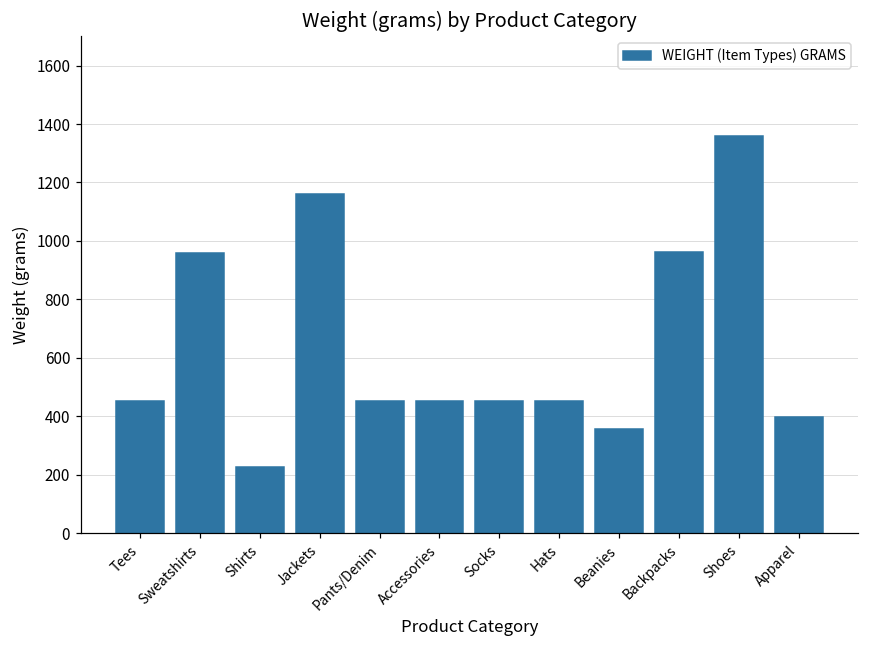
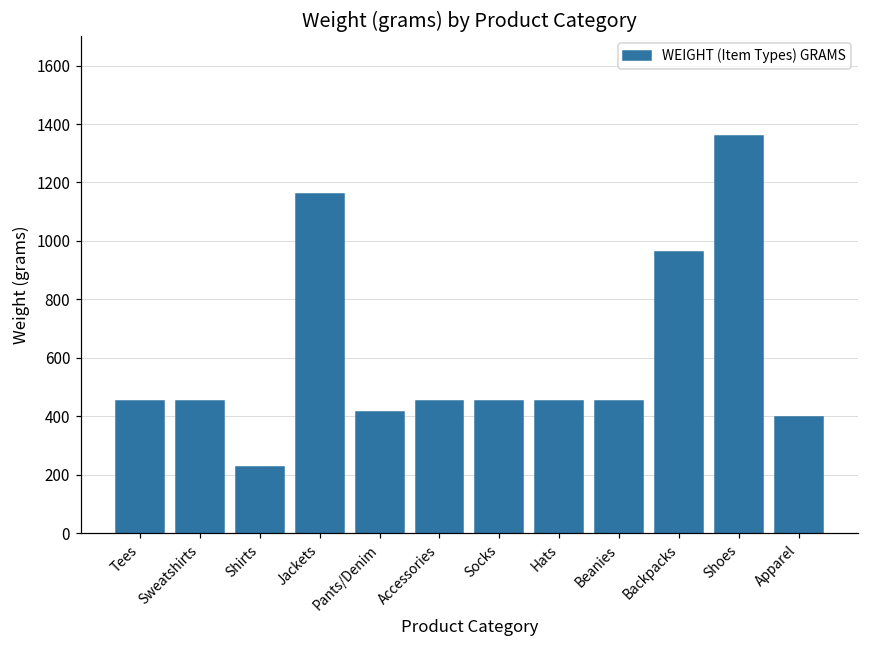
Sweatshirts: 960 -> 450
Pants/Denim: 450 -> 420
Beanies: 360 -> 450
